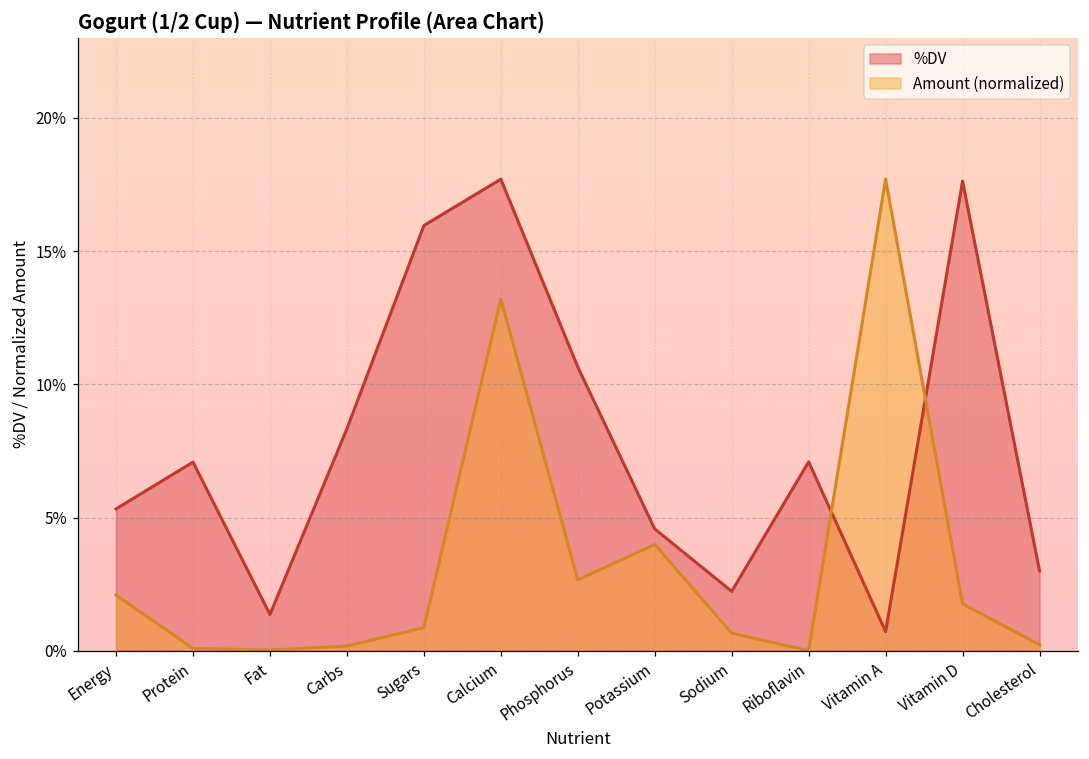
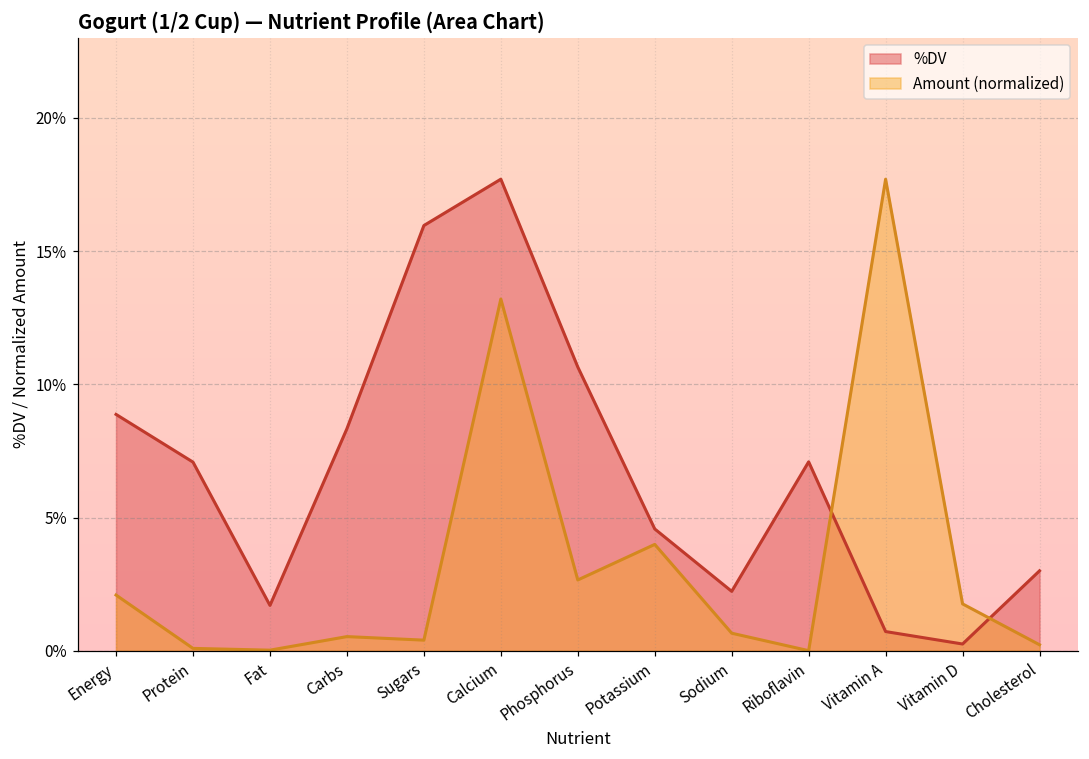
%DV, Energy: 5.3% -> 8.9%
%DV, Fat: 1.4% -> 1.7%
Amount (normalized), Carbs: 0.2% -> 0.5%
Amount (normalized), Sugars: 0.9% -> 0.4%
%DV, Vitamin D: 17.6% -> 0.3%
